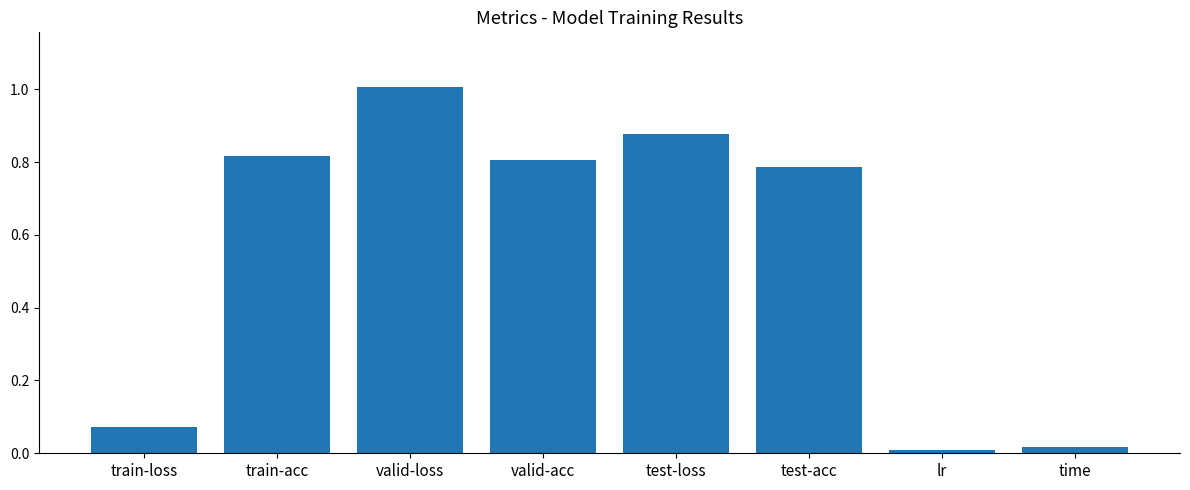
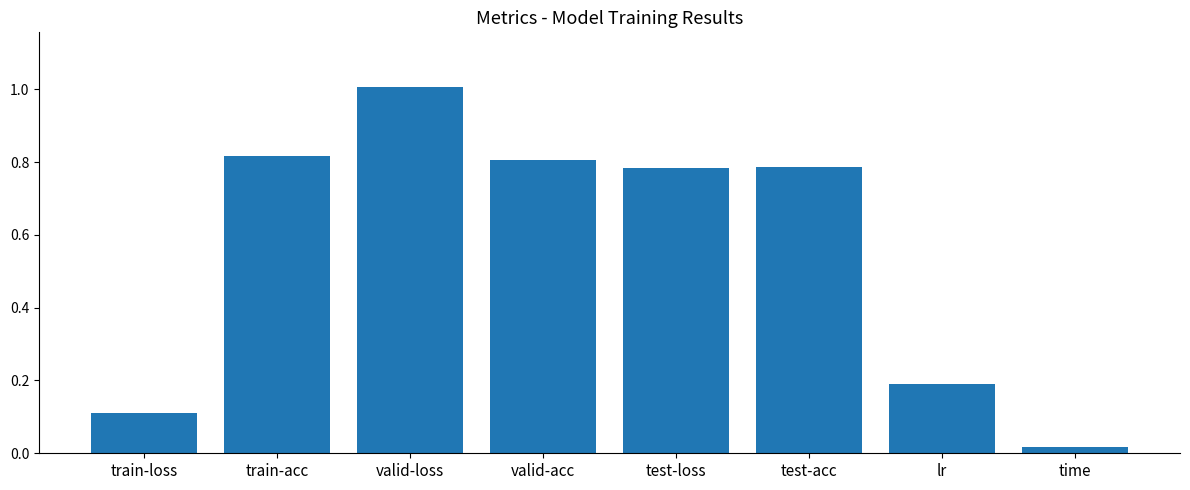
train-loss: 0.07 -> 0.11
test-loss: 0.88 -> 0.78
lr: 0.01 -> 0.19
